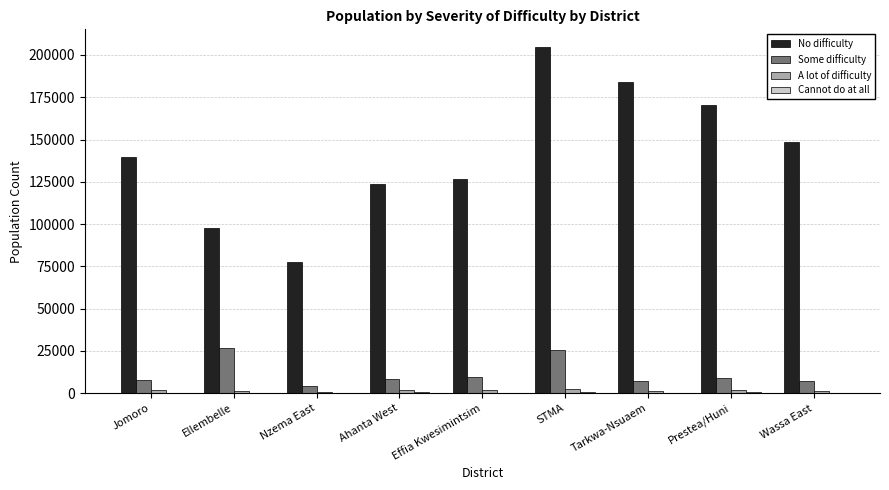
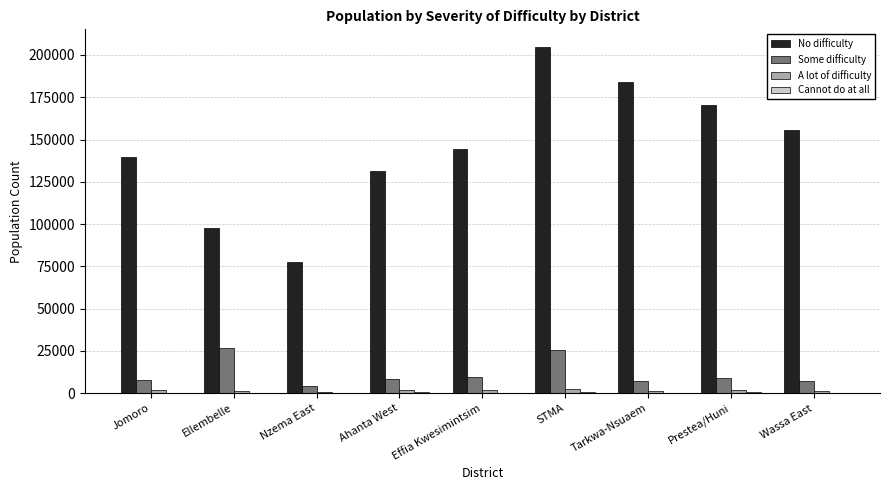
No difficulty, Ahanta West: 124000 -> 131000
No difficulty, Effia Kwesimintsim: 127000 -> 144000
No difficulty, Wassa East: 148000 -> 156000
